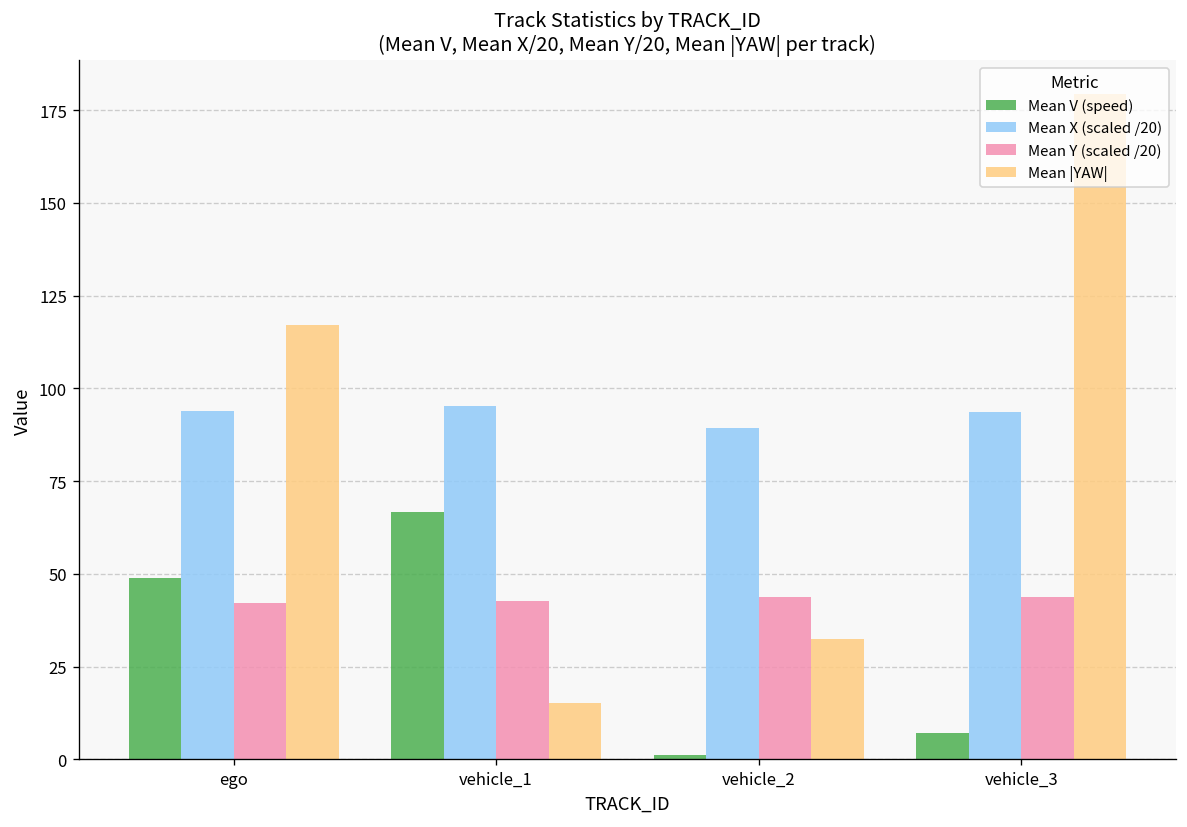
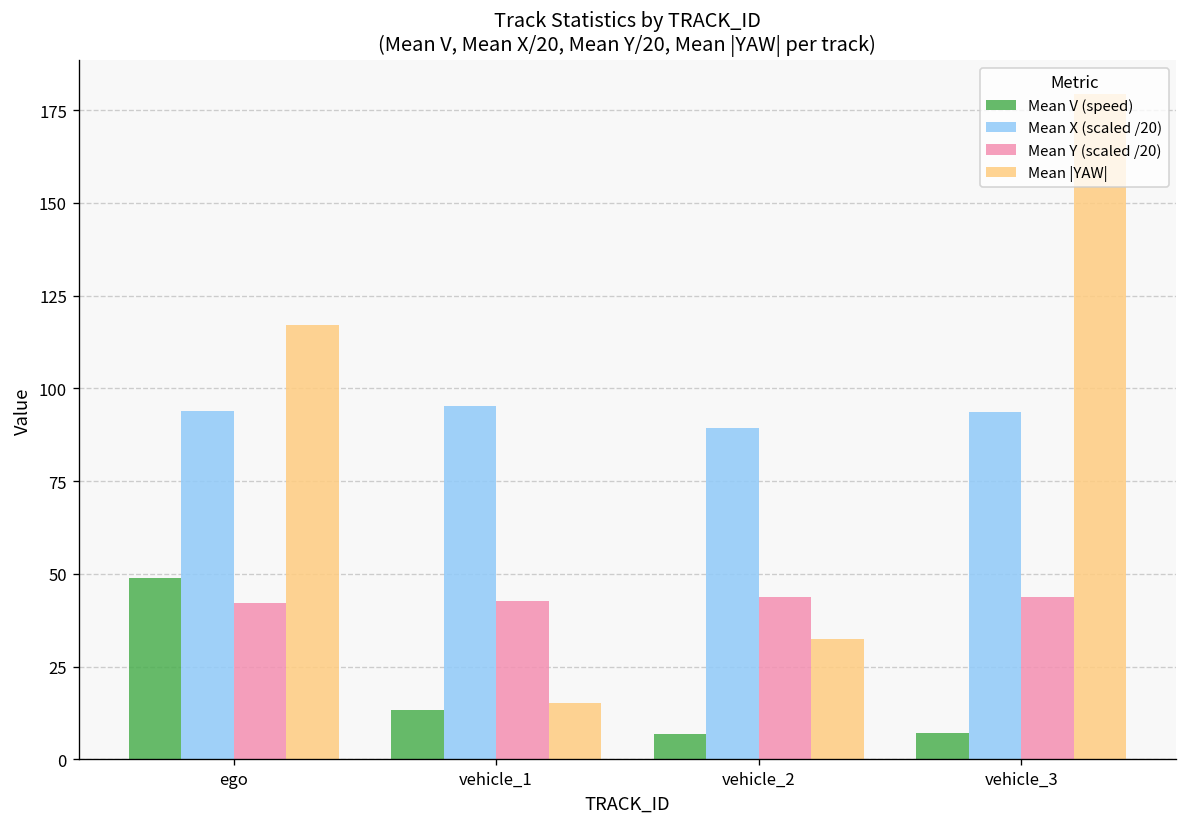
Mean V (speed), vehicle_1: 67 -> 13
Mean V (speed), vehicle_2: 1 -> 7
